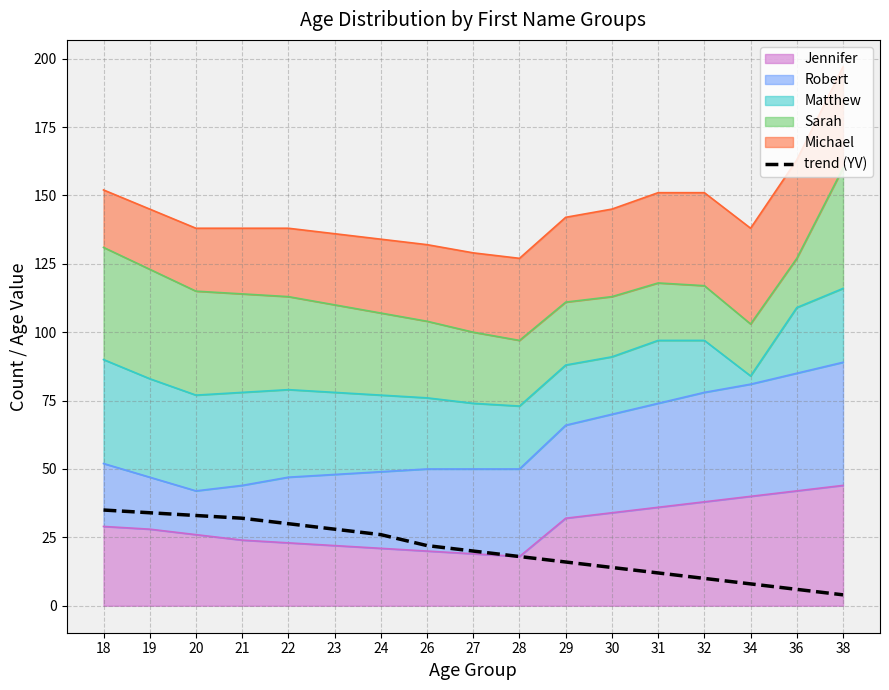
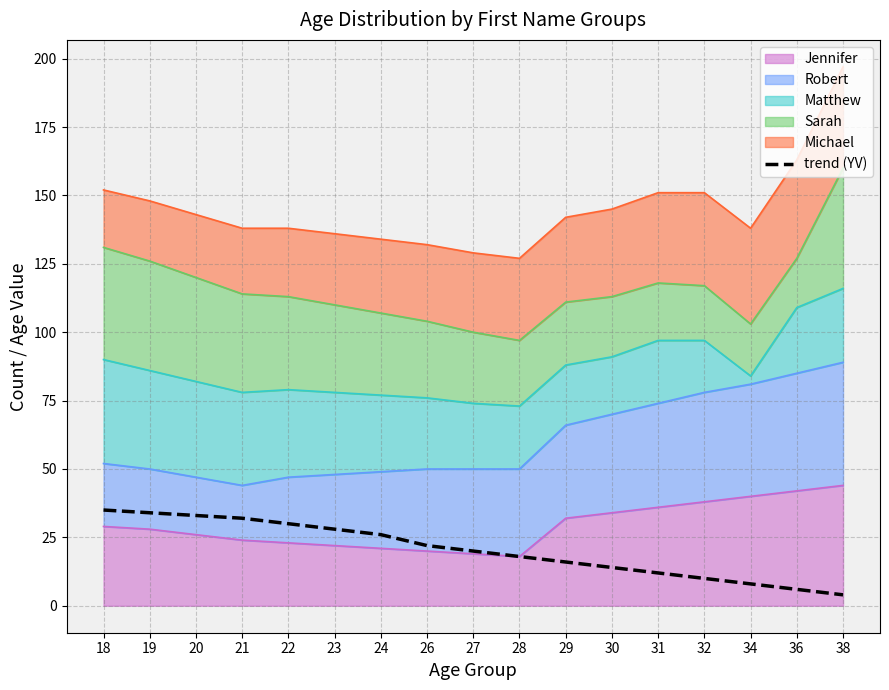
Robert, 19: 19 -> 22
Robert, 20: 16 -> 21
